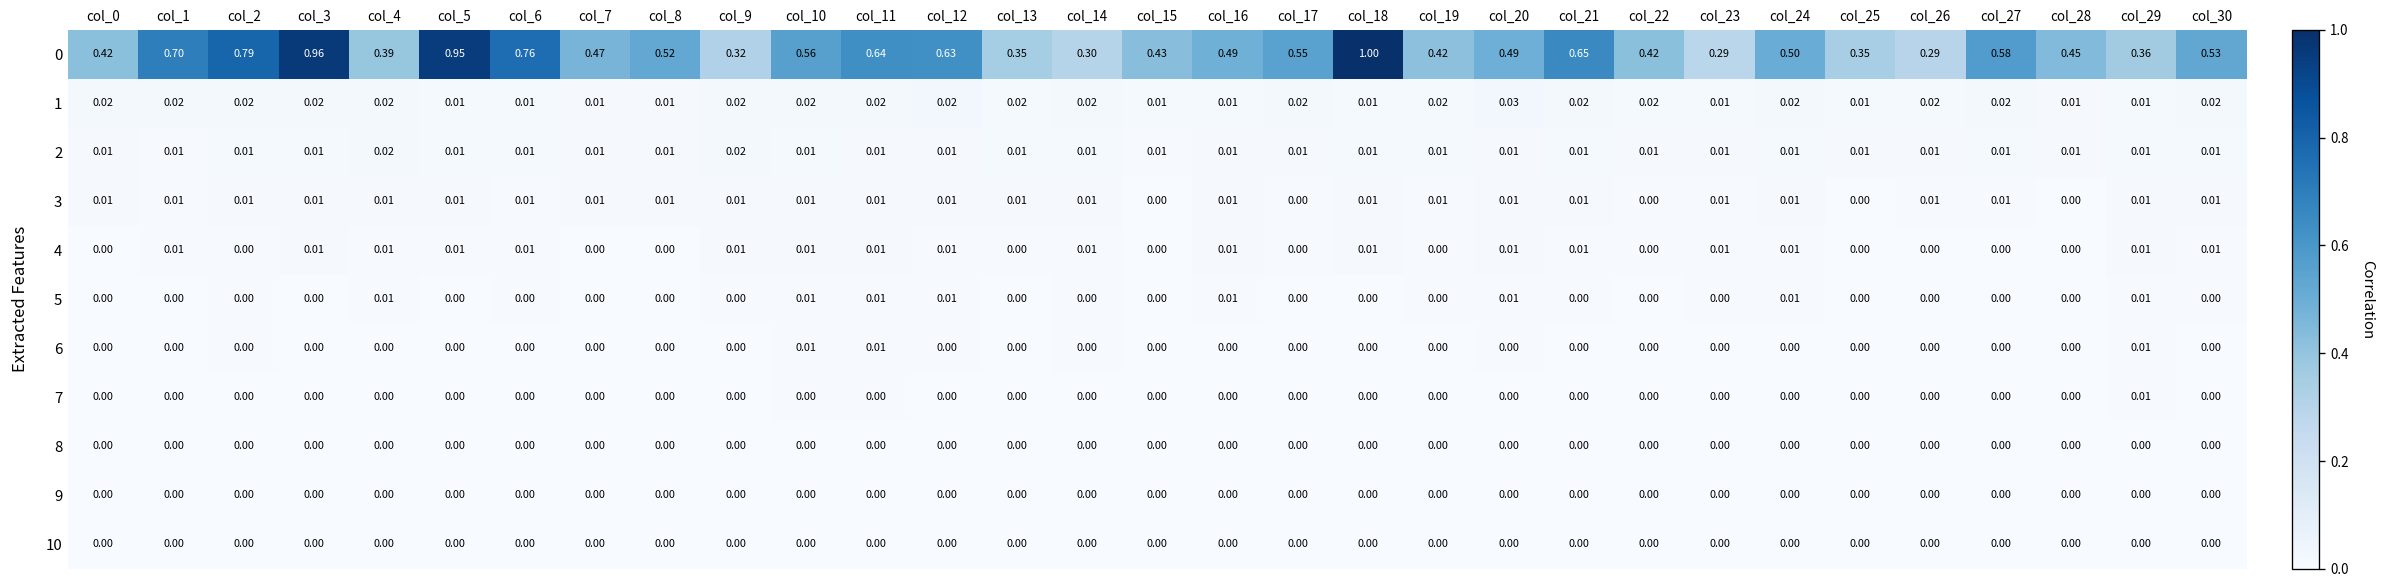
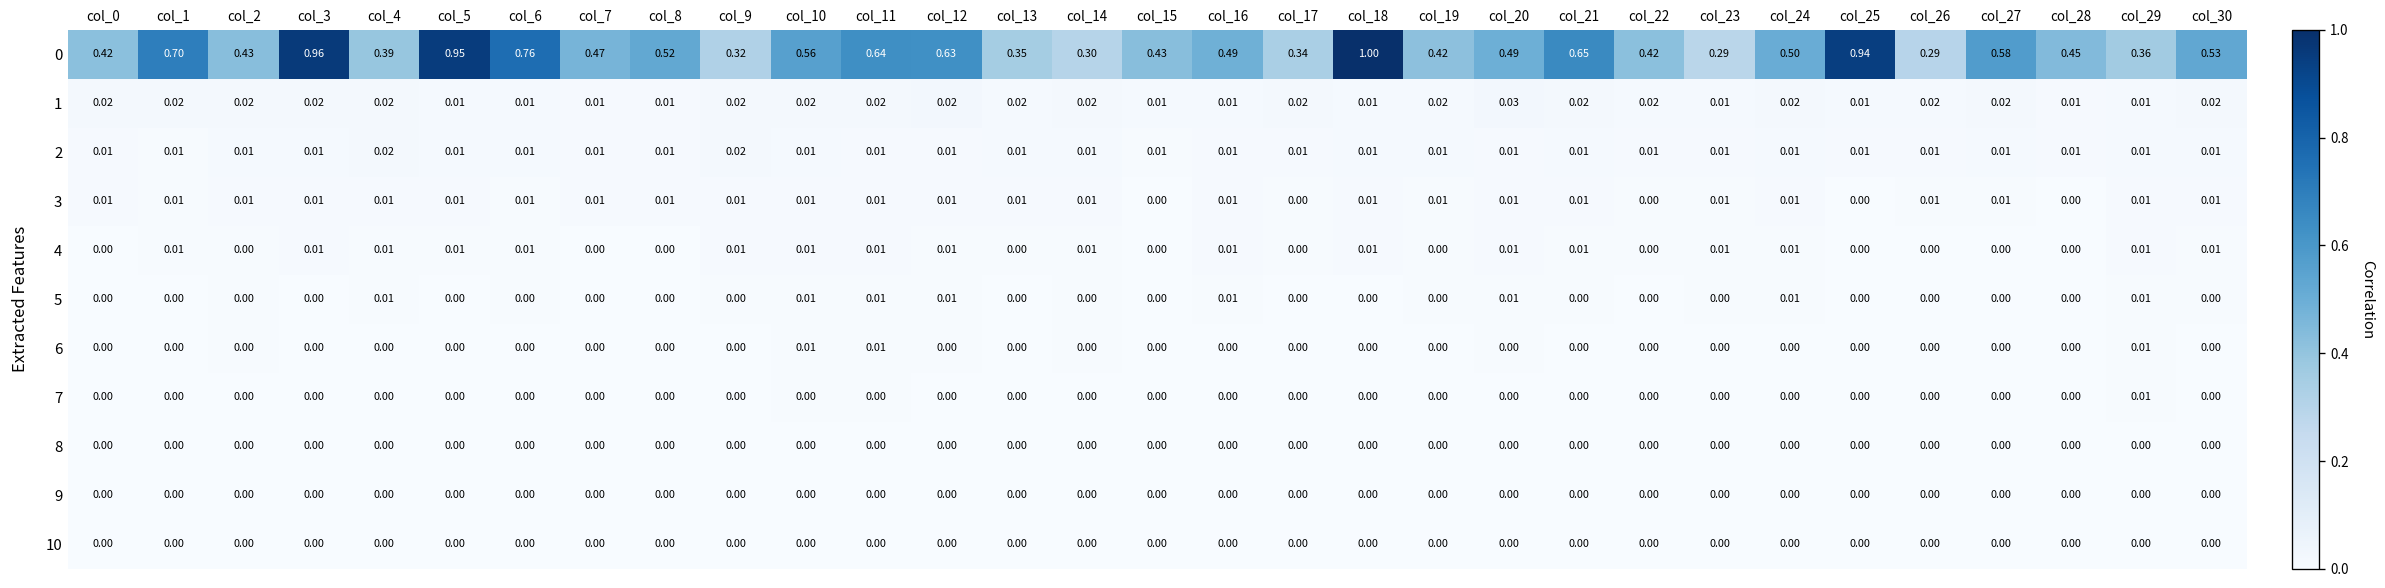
0, col_2: 0.79 -> 0.43
0, col_17: 0.55 -> 0.34
0, col_25: 0.35 -> 0.94
